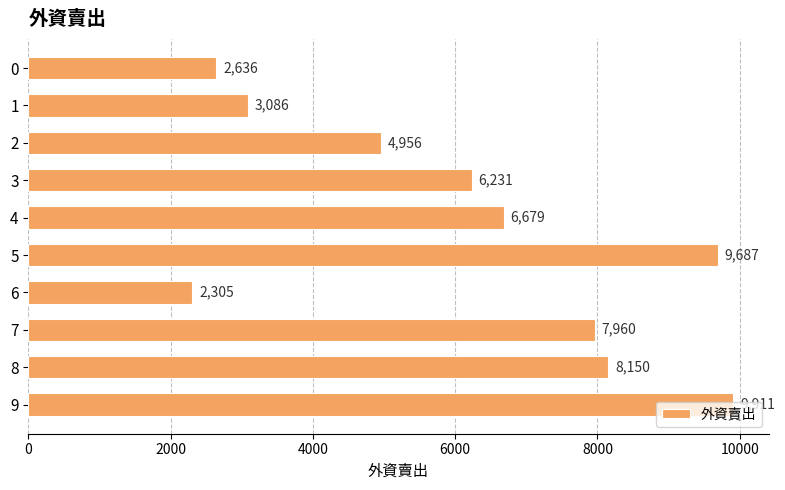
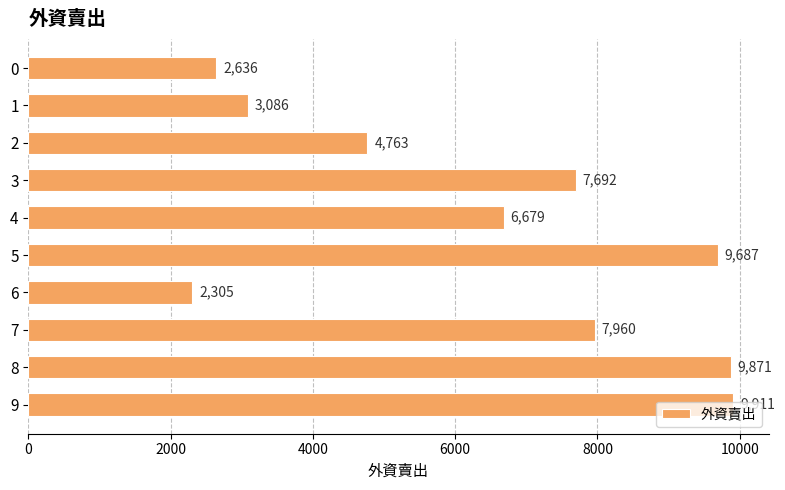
2: 4,956 -> 4,763
3: 6,231 -> 7,692
8: 8,150 -> 9,871
